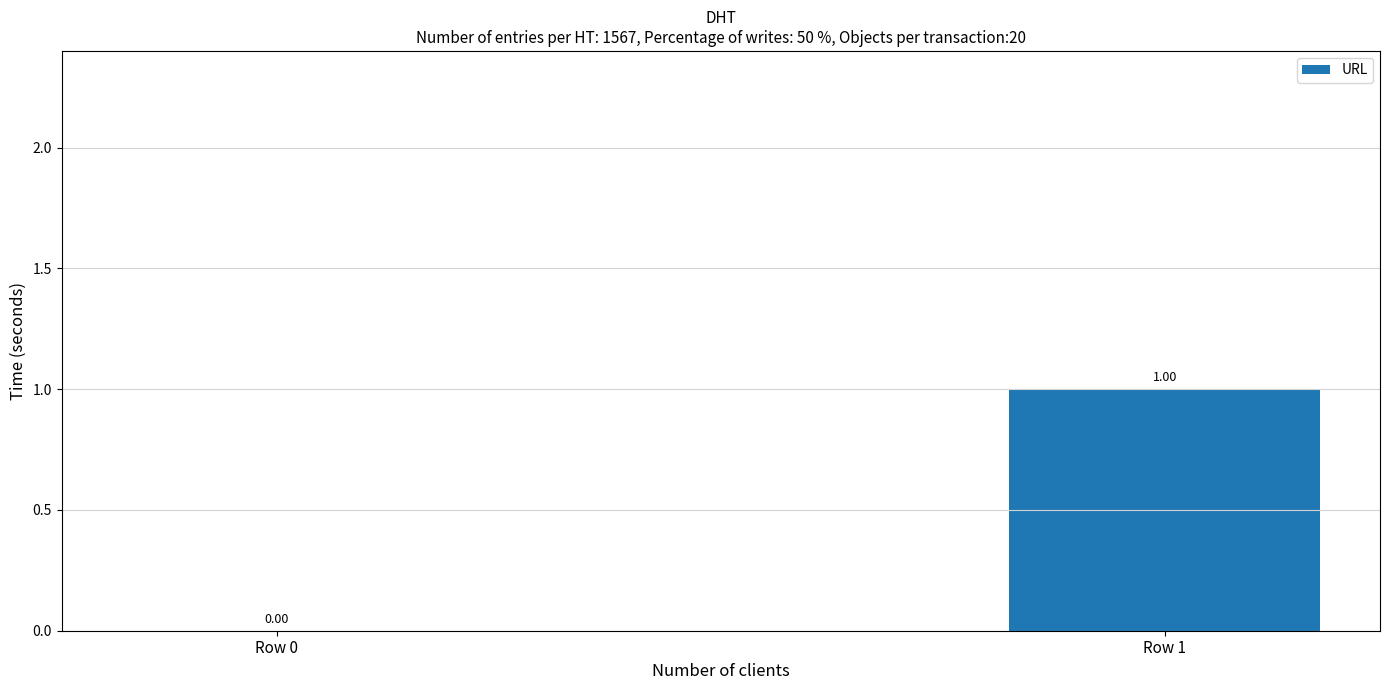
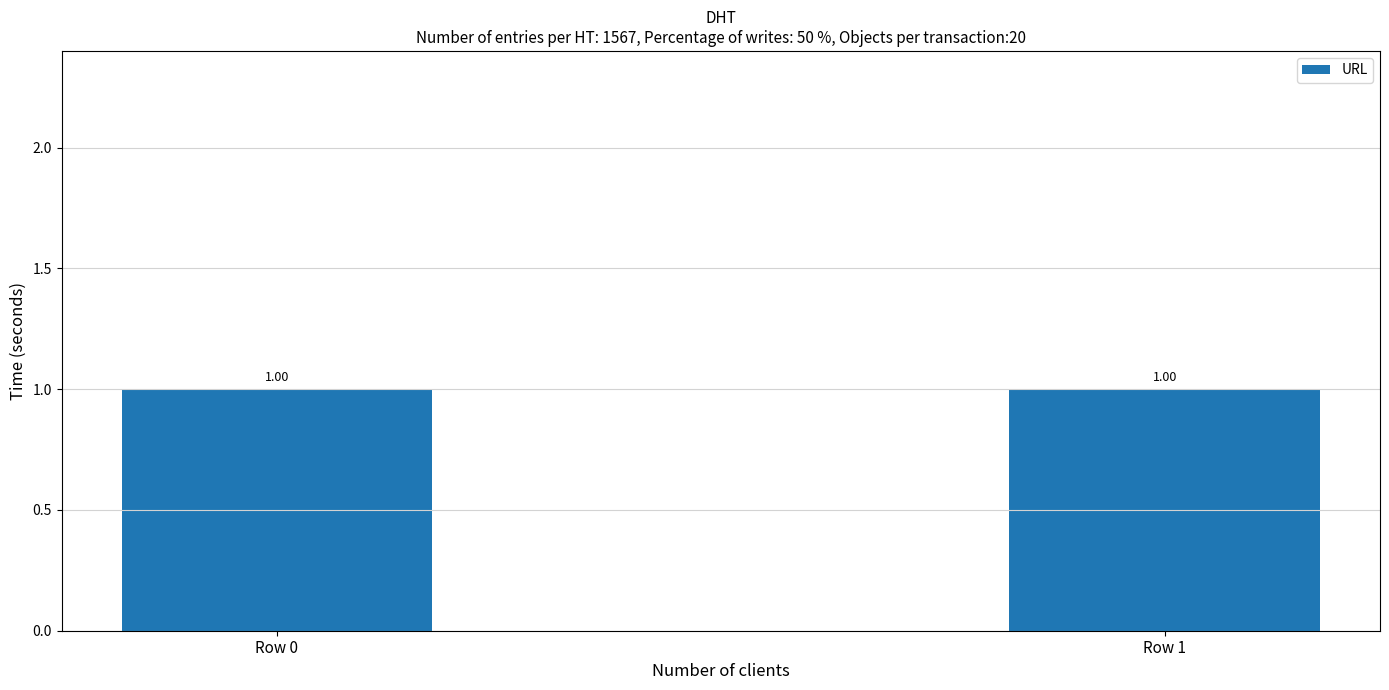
Row 0: 0.00 -> 1.00
